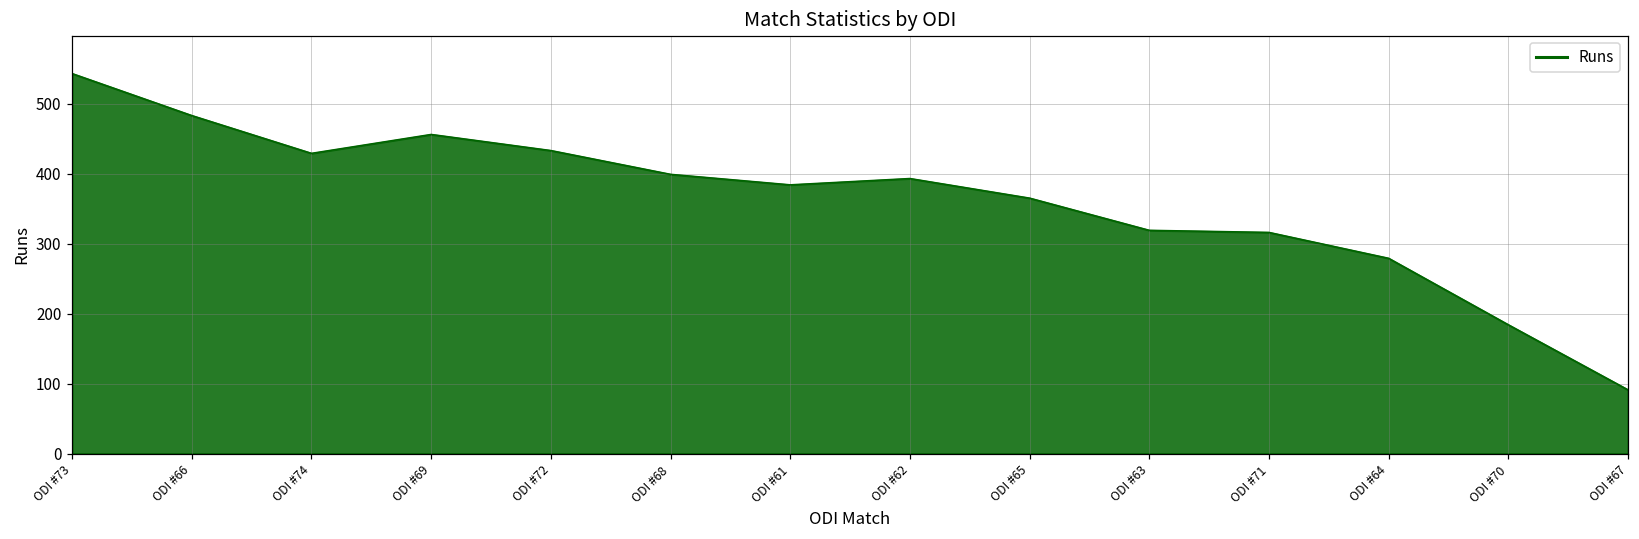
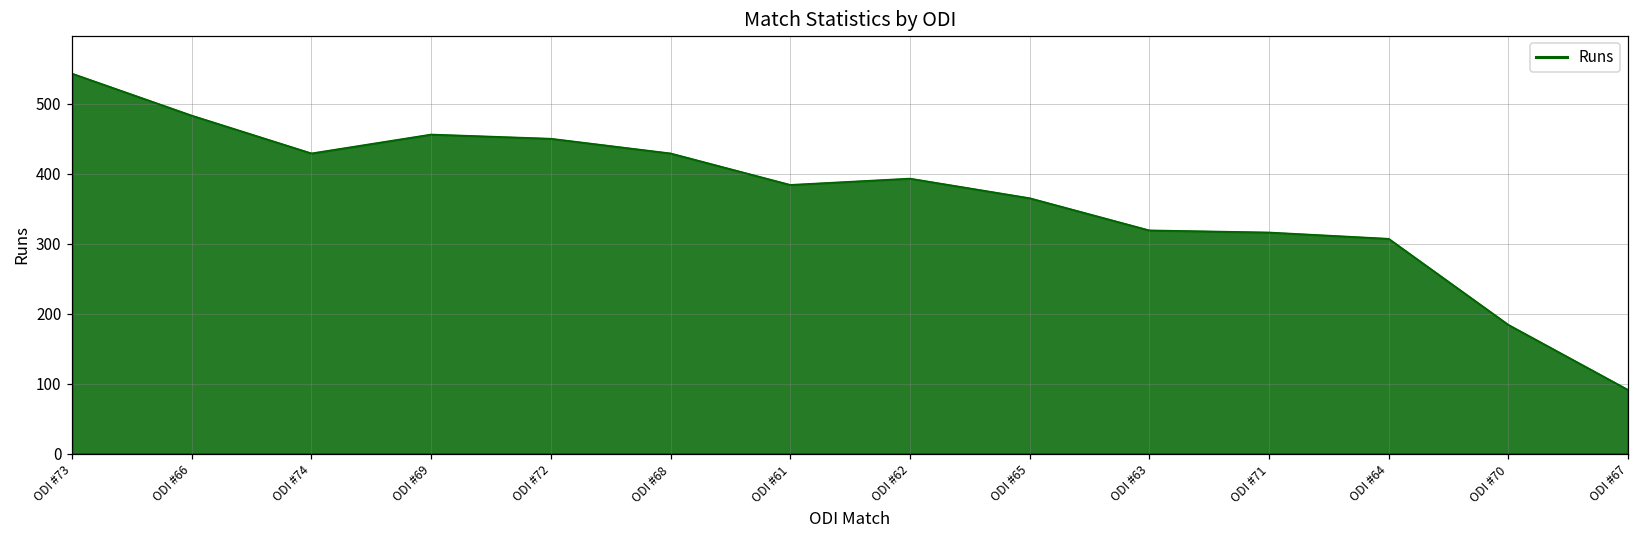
ODI #72: 430 -> 450
ODI #68: 400 -> 430
ODI #64: 280 -> 310
